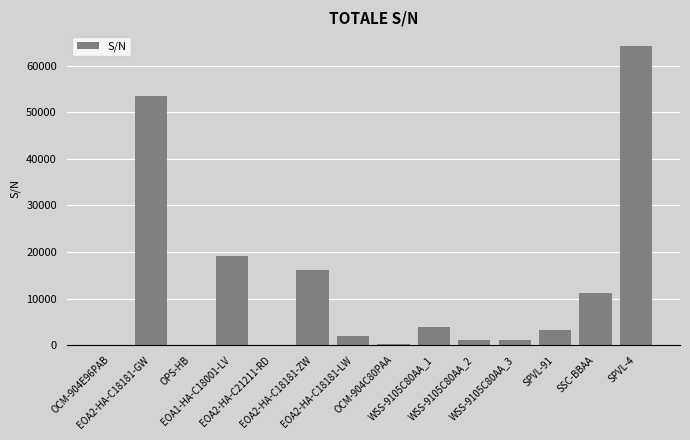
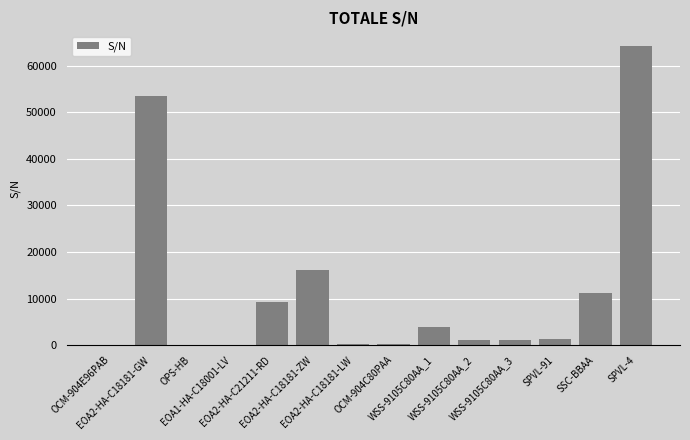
EOA1-HA-C18001-LV: 19000 -> 0
EOA2-HA-C21211-RD: 0 -> 9000
EOA2-HA-C18181-LW: 2000 -> 0
SPVL-91: 3000 -> 1000
